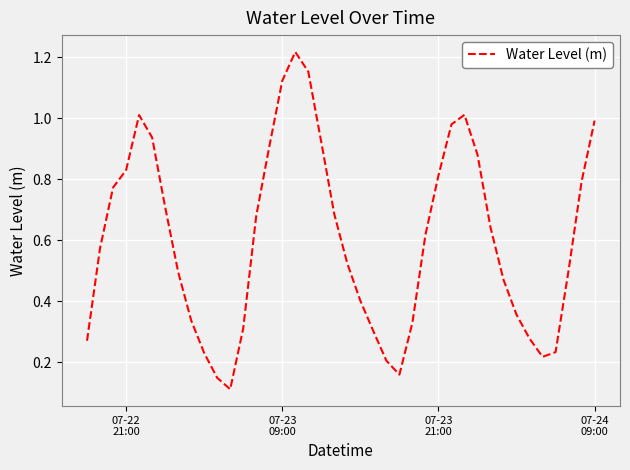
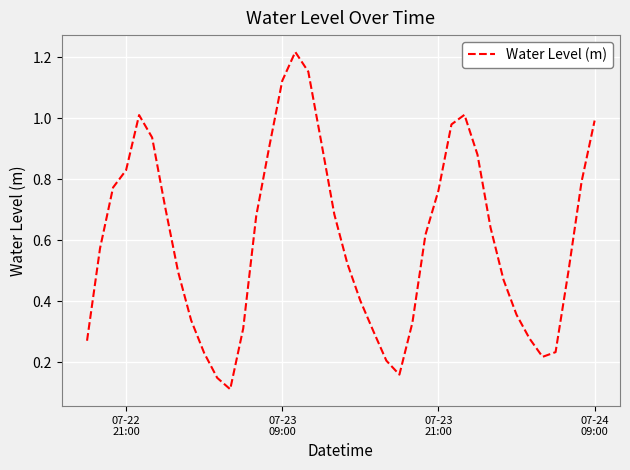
07-23 21:00: 0.81 -> 0.76
